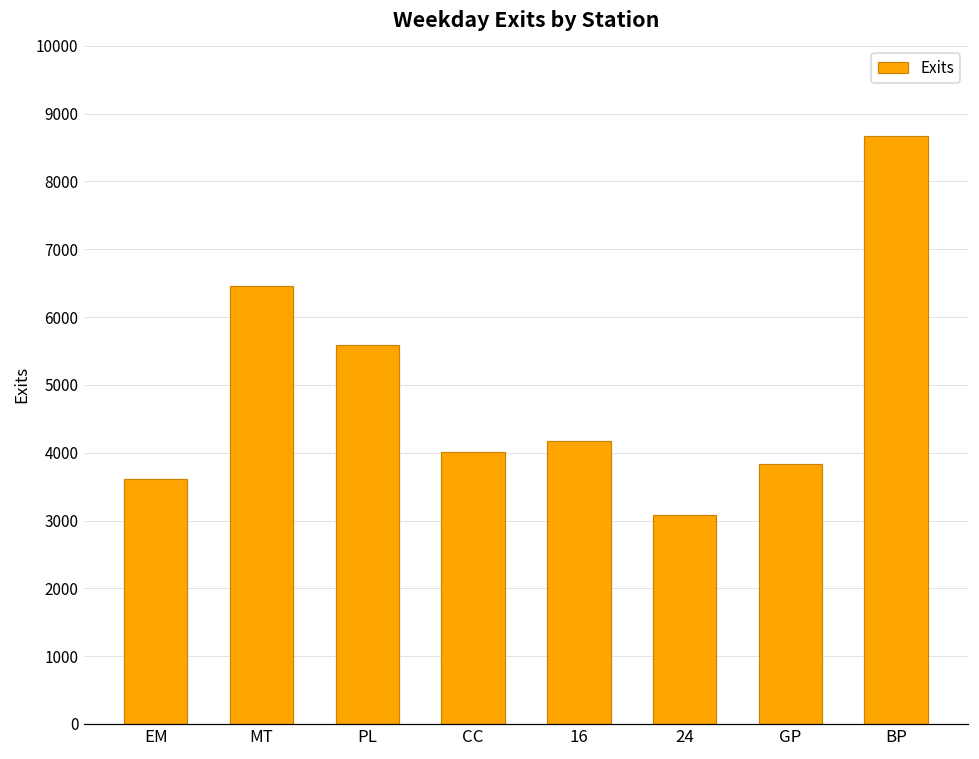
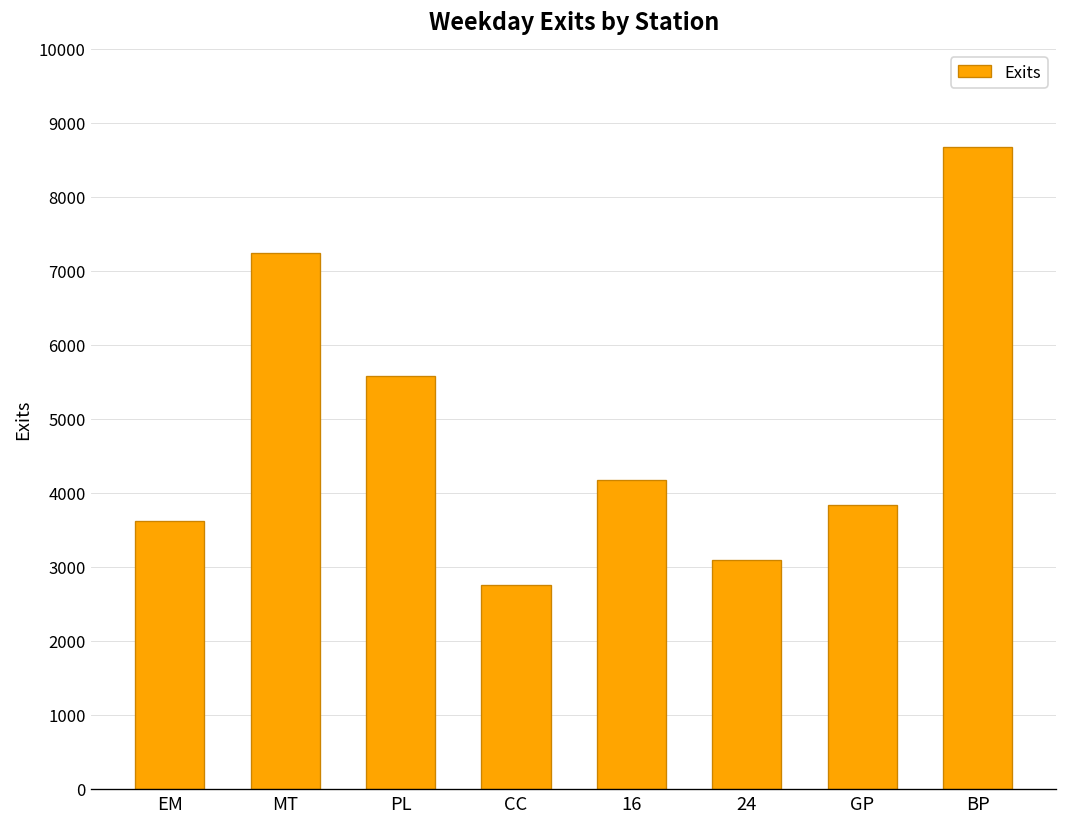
MT: 6500 -> 7200
CC: 4000 -> 2800
